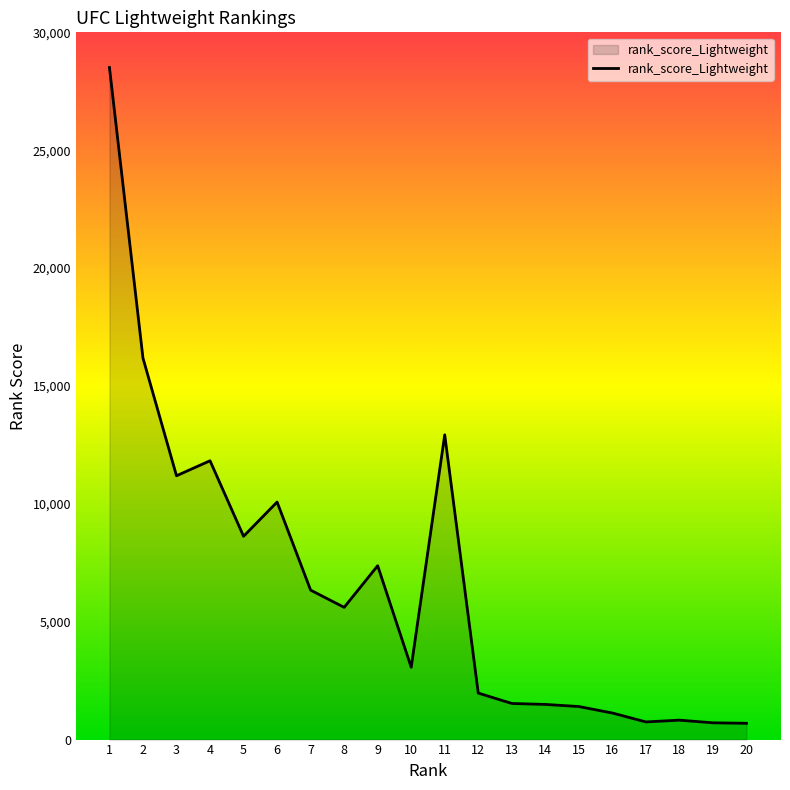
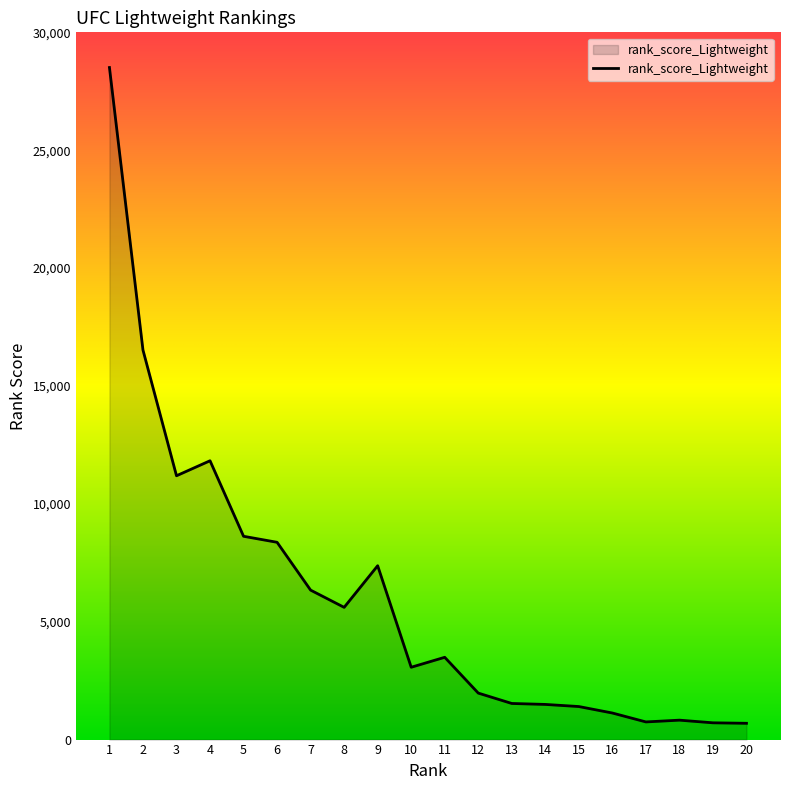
2: 16,200 -> 16,500
6: 10,100 -> 8,400
11: 12,900 -> 3,500
